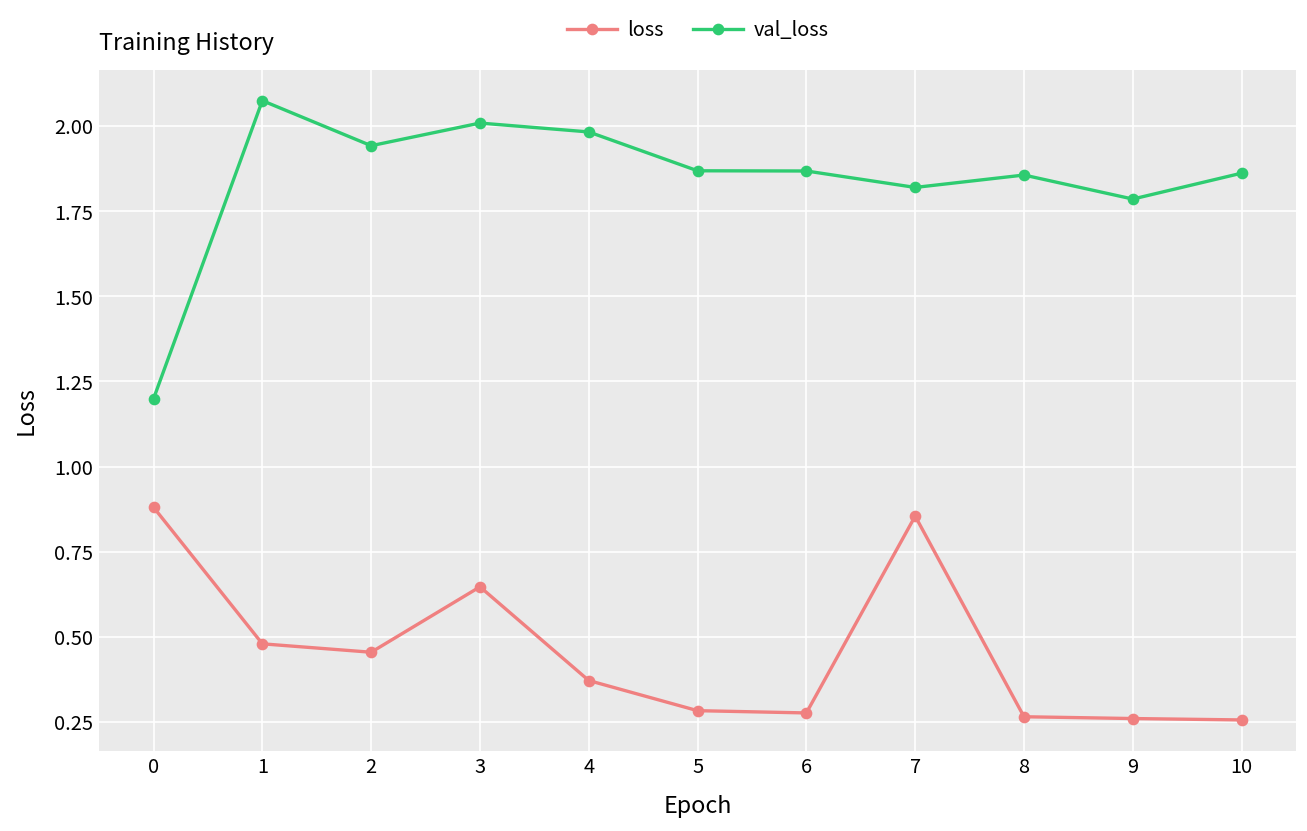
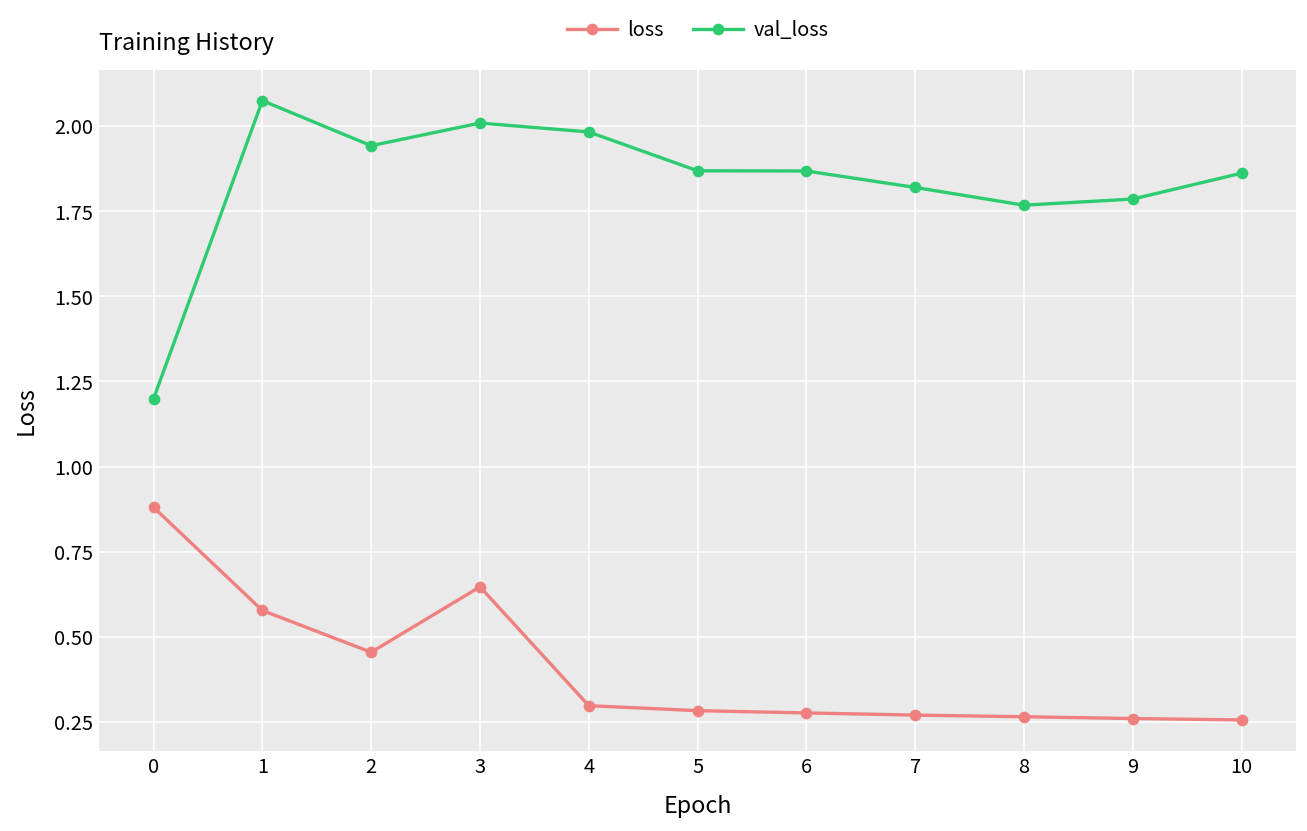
loss, 1: 0.48 -> 0.58
loss, 4: 0.37 -> 0.30
loss, 7: 0.85 -> 0.27
val_loss, 8: 1.86 -> 1.77
